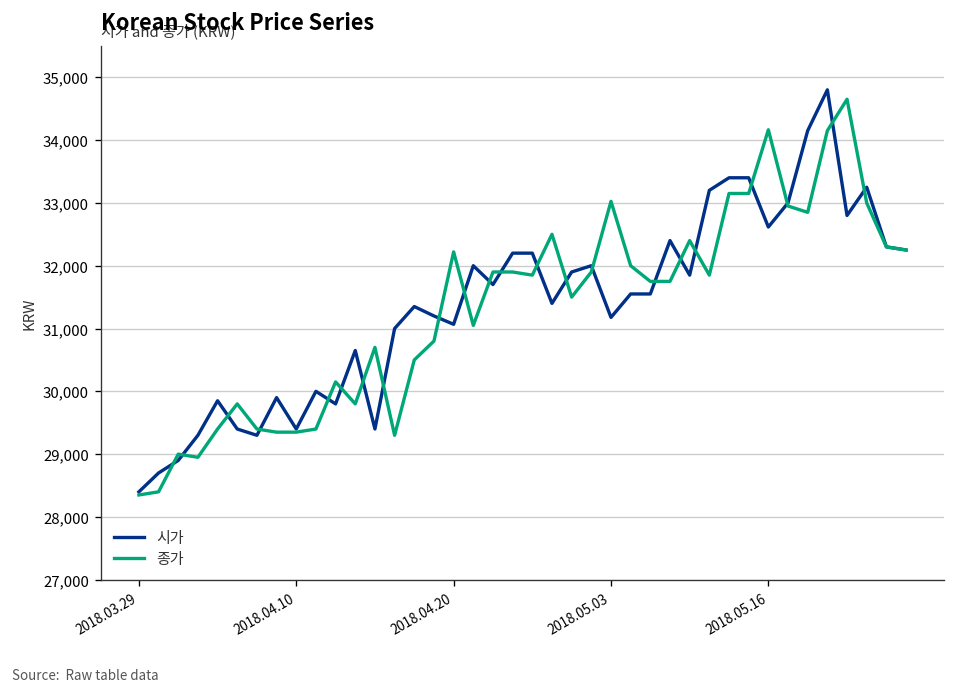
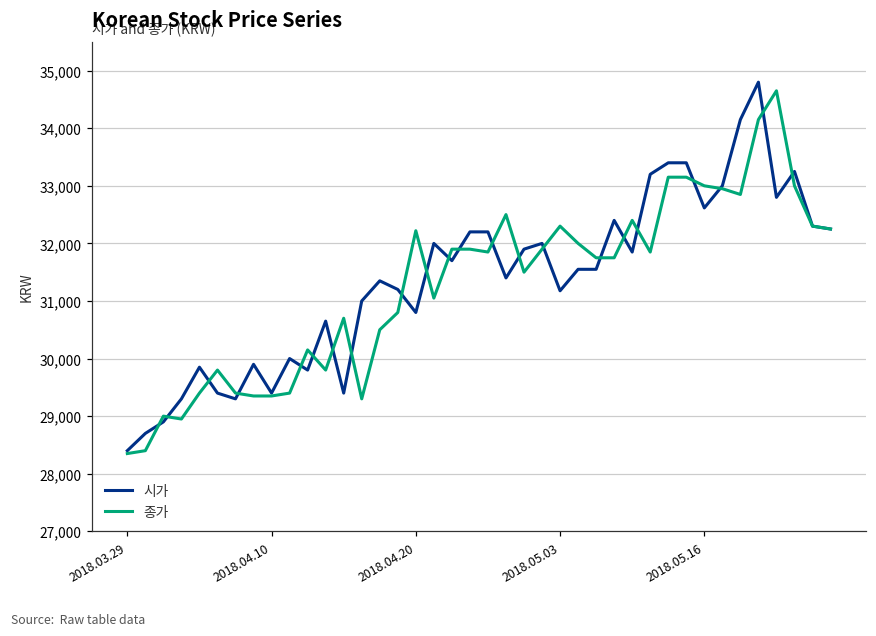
시가, 2018.04.20: 31,100 -> 30,800
종가, 2018.05.03: 33,000 -> 32,300
종가, 2018.05.16: 34,200 -> 33,000
